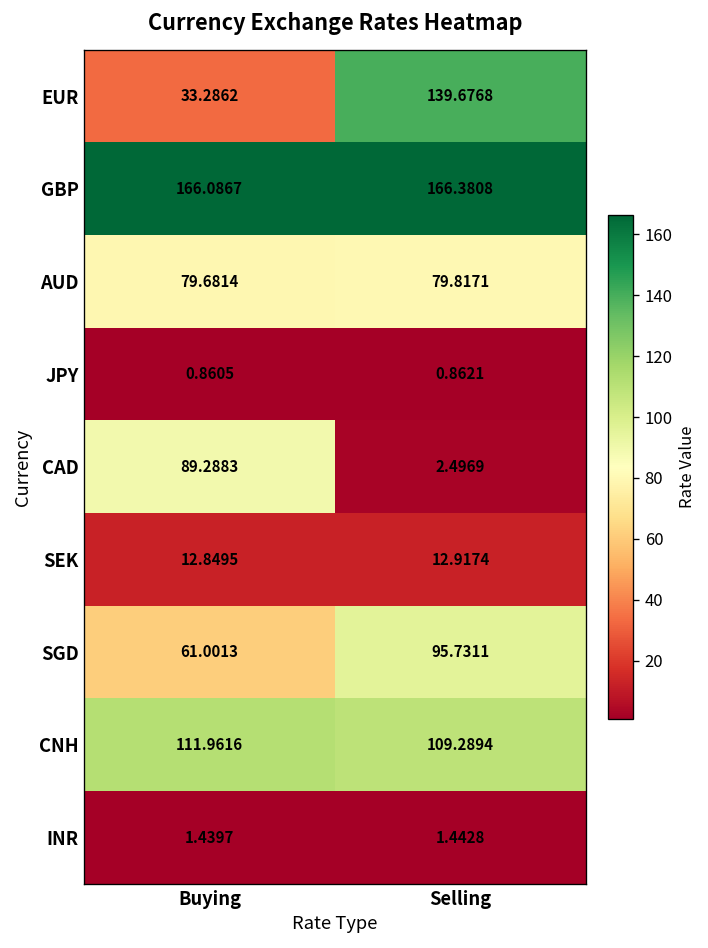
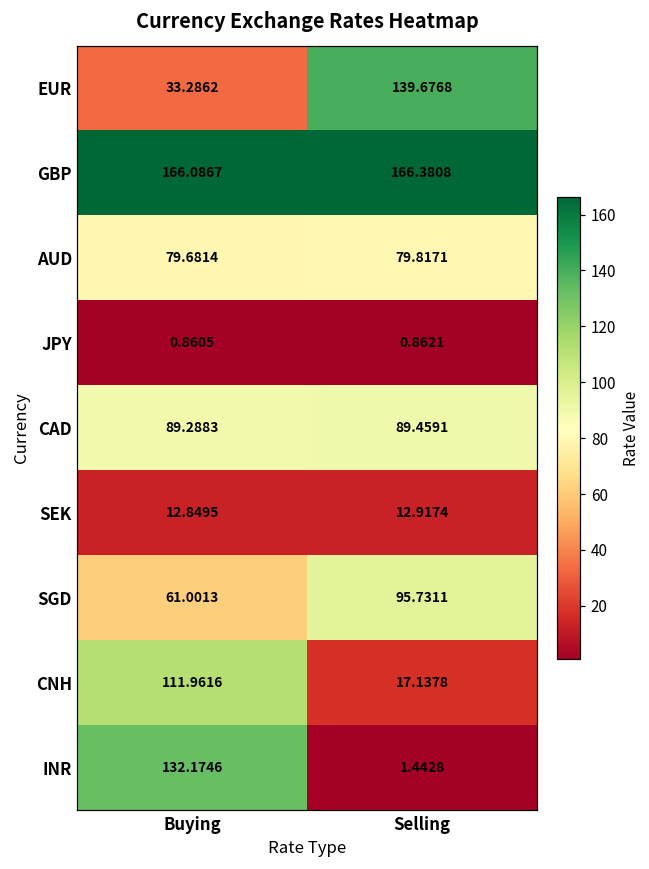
CAD, Selling: 2.4969 -> 89.4591
CNH, Selling: 109.2894 -> 17.1378
INR, Buying: 1.4397 -> 132.1746
